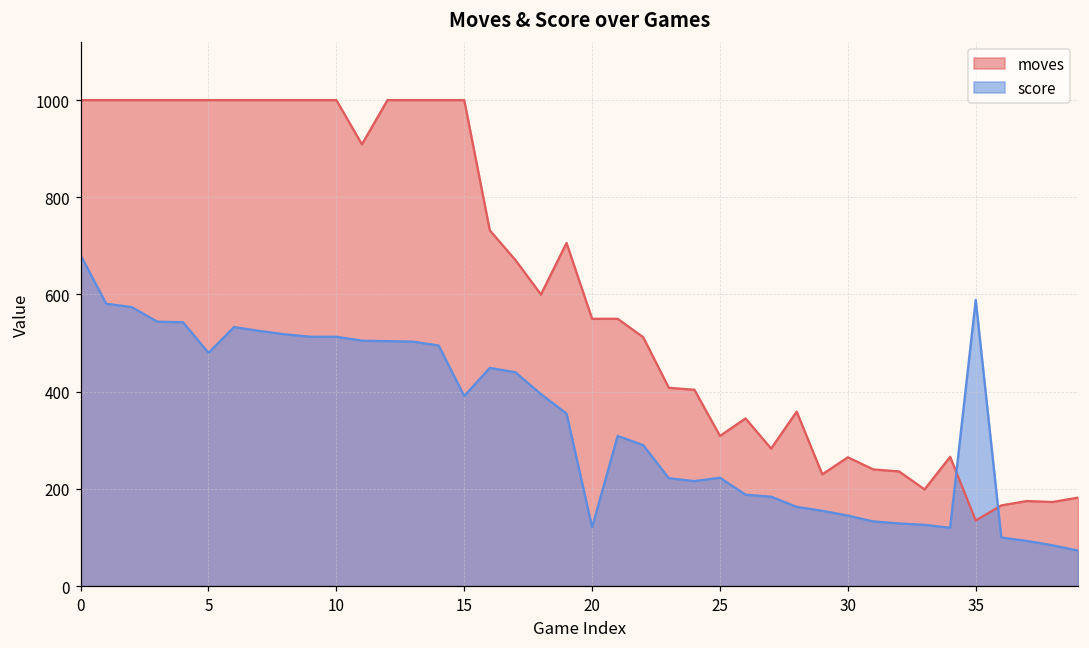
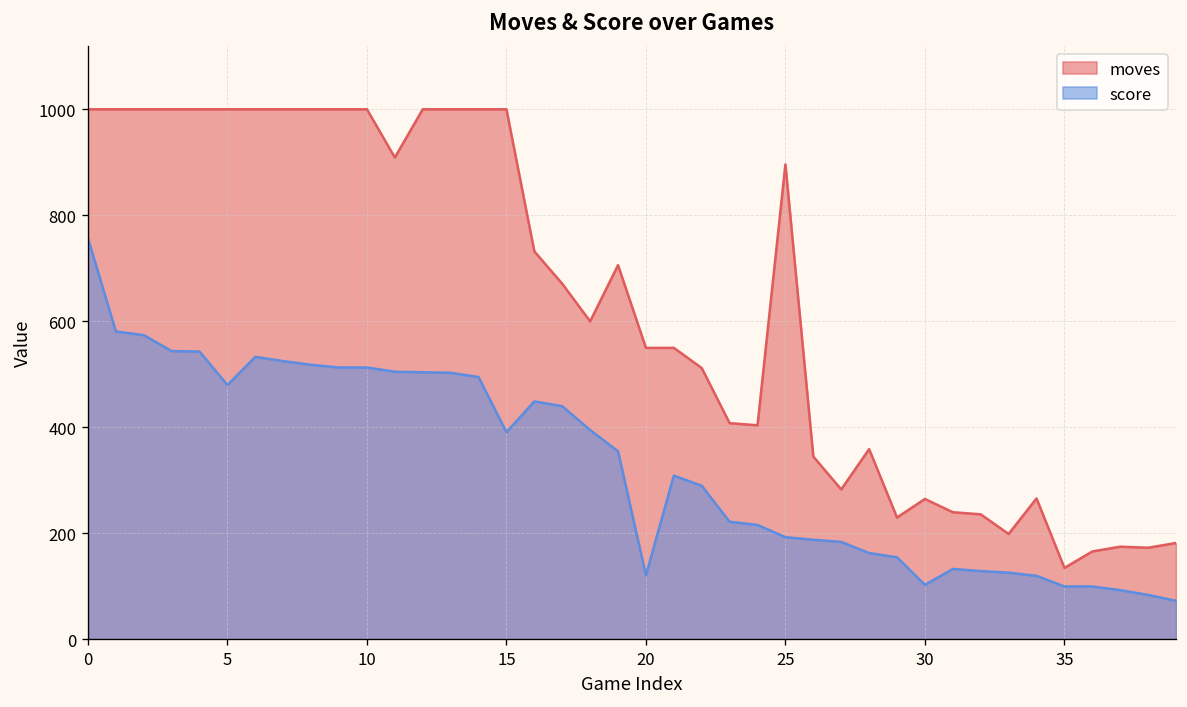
score, 0: 680 -> 760
moves, 25: 310 -> 900
score, 25: 220 -> 190
score, 30: 150 -> 100
score, 35: 590 -> 100
